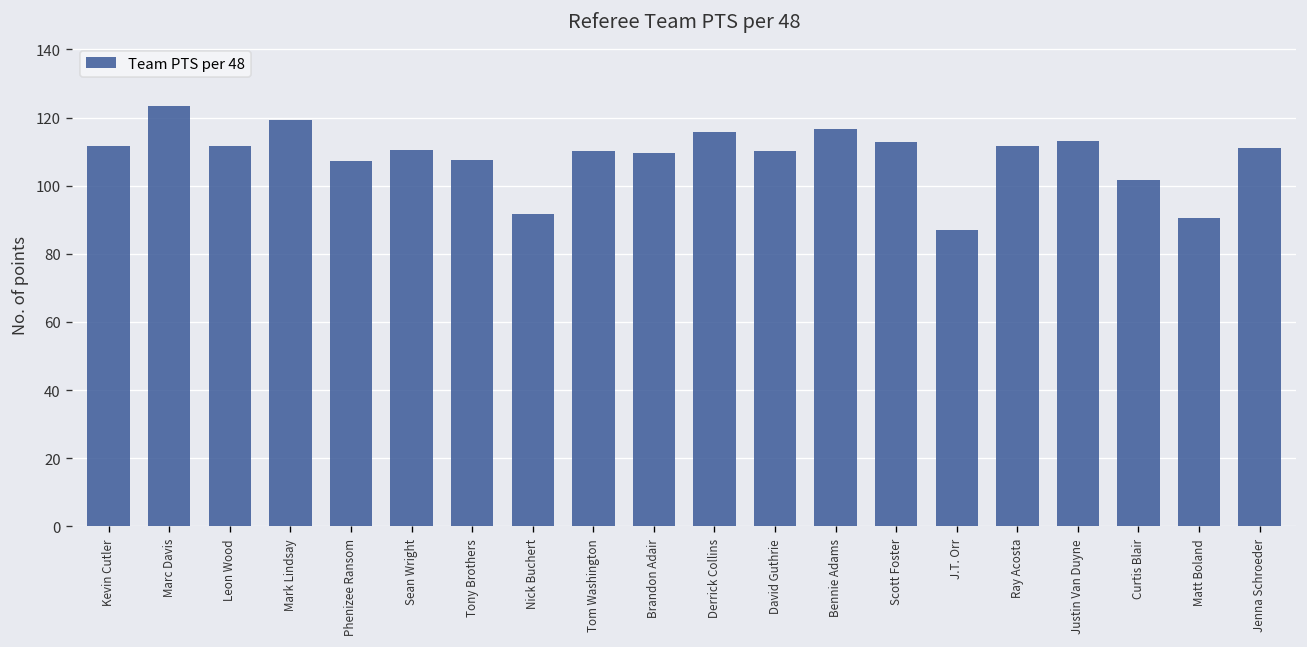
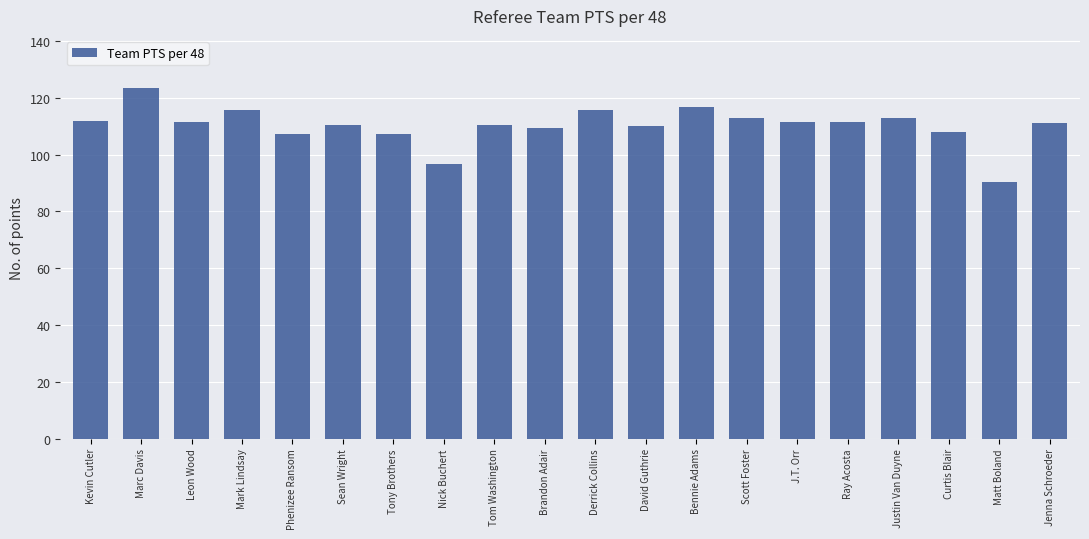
Mark Lindsay: 119 -> 116
Nick Buchert: 92 -> 97
J.T. Orr: 87 -> 111
Curtis Blair: 102 -> 108
